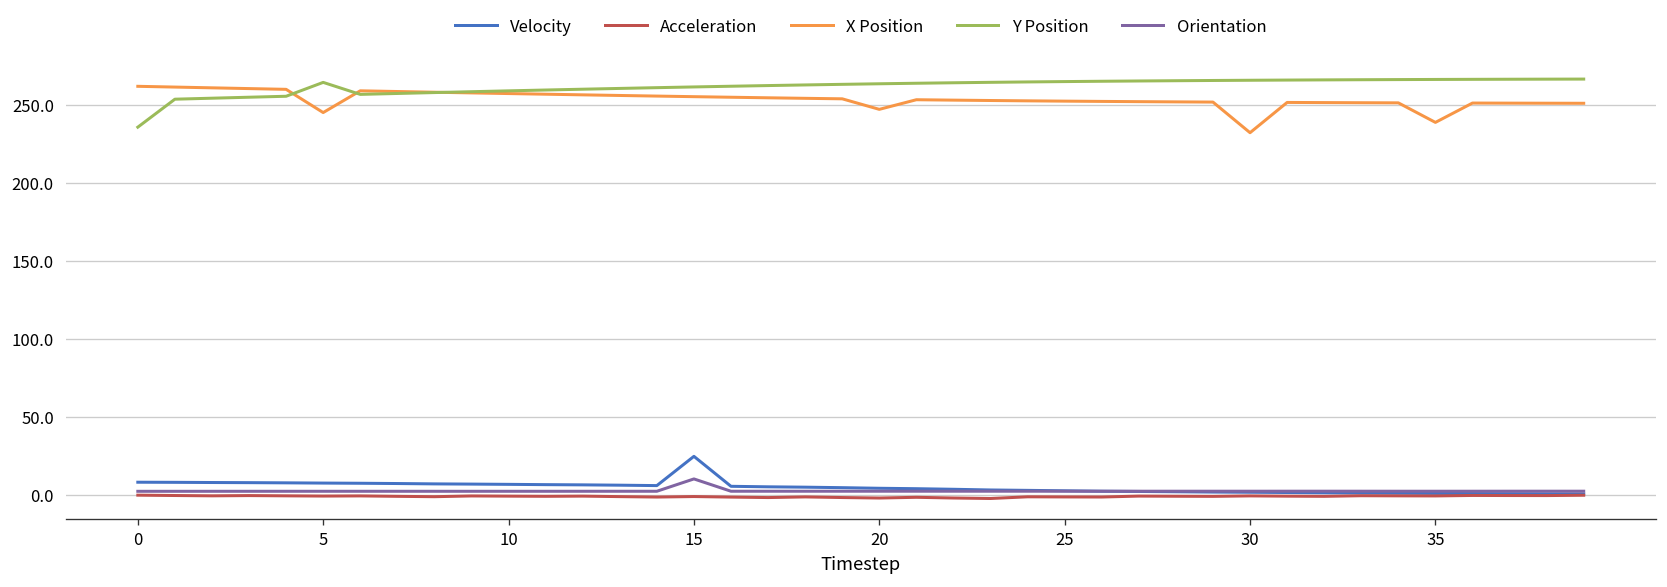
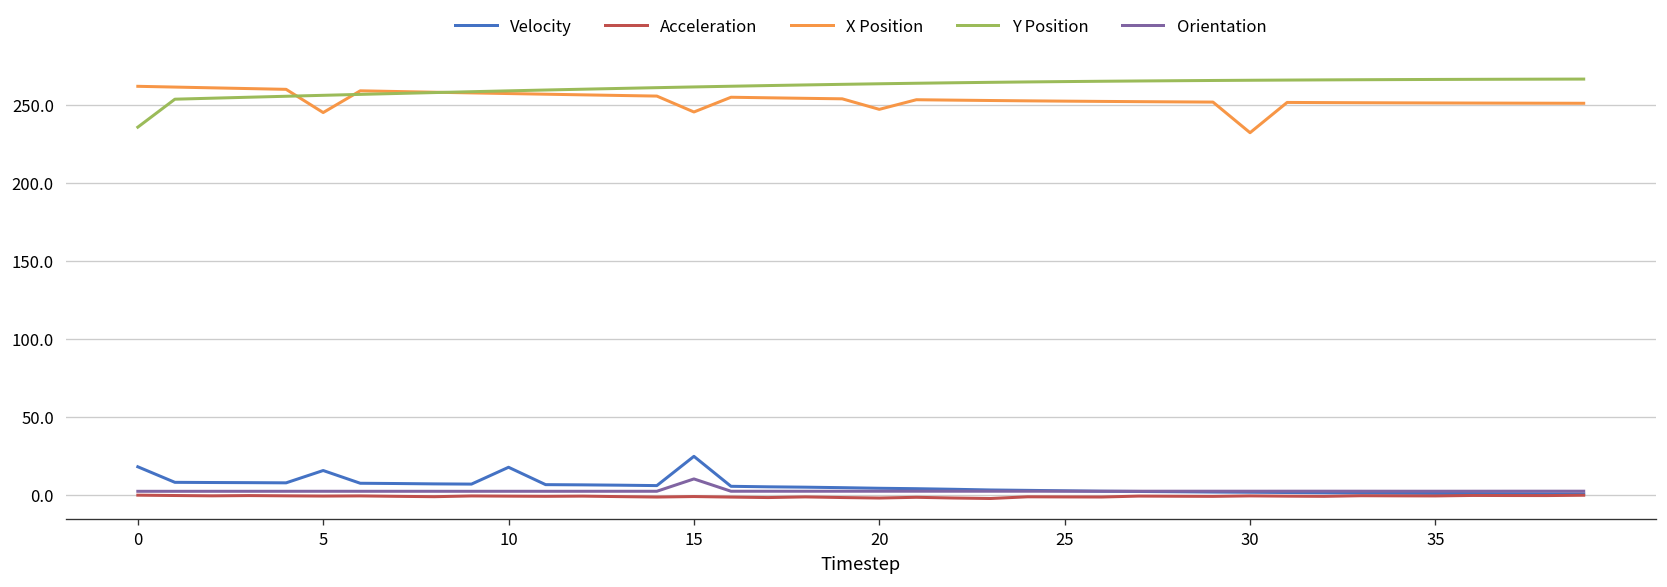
Velocity, 0: 8 -> 18
Velocity, 5: 7 -> 16
Y Position, 5: 264 -> 256
Velocity, 10: 7 -> 18
X Position, 15: 255 -> 245
X Position, 35: 239 -> 251
